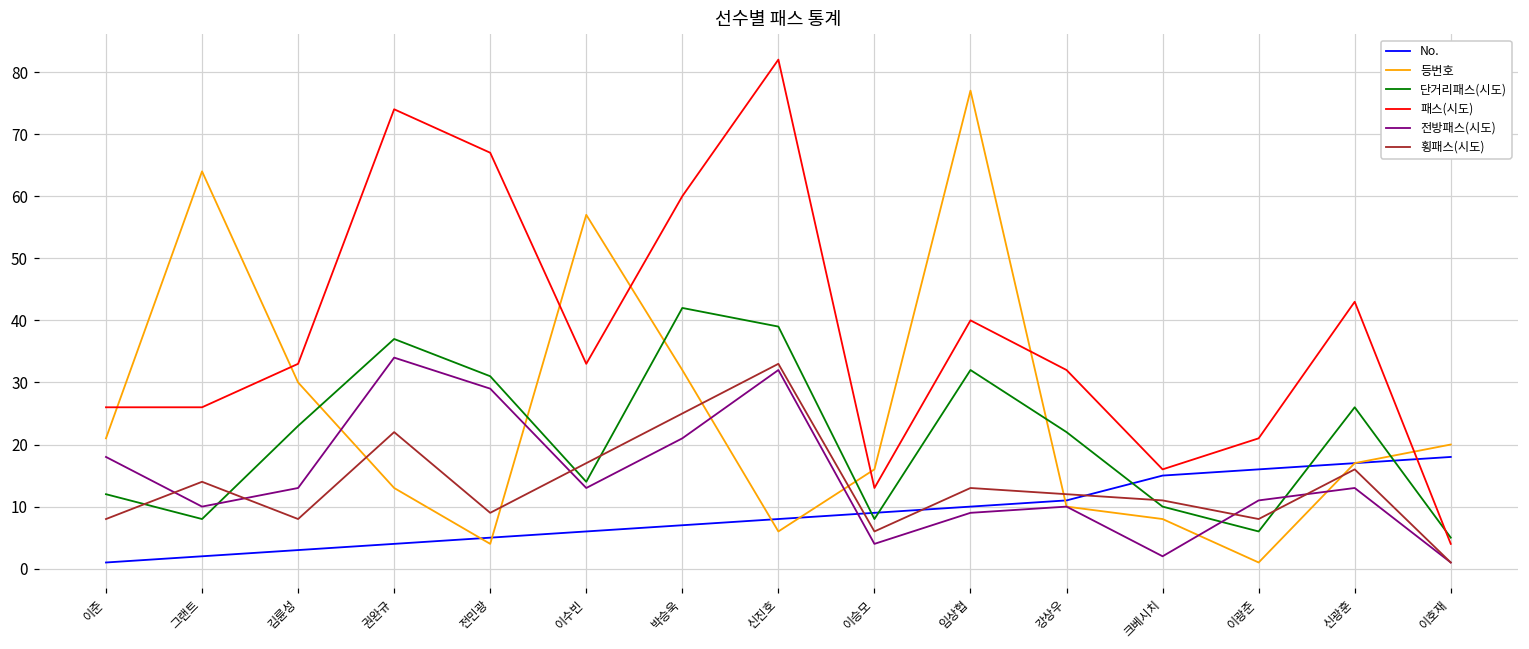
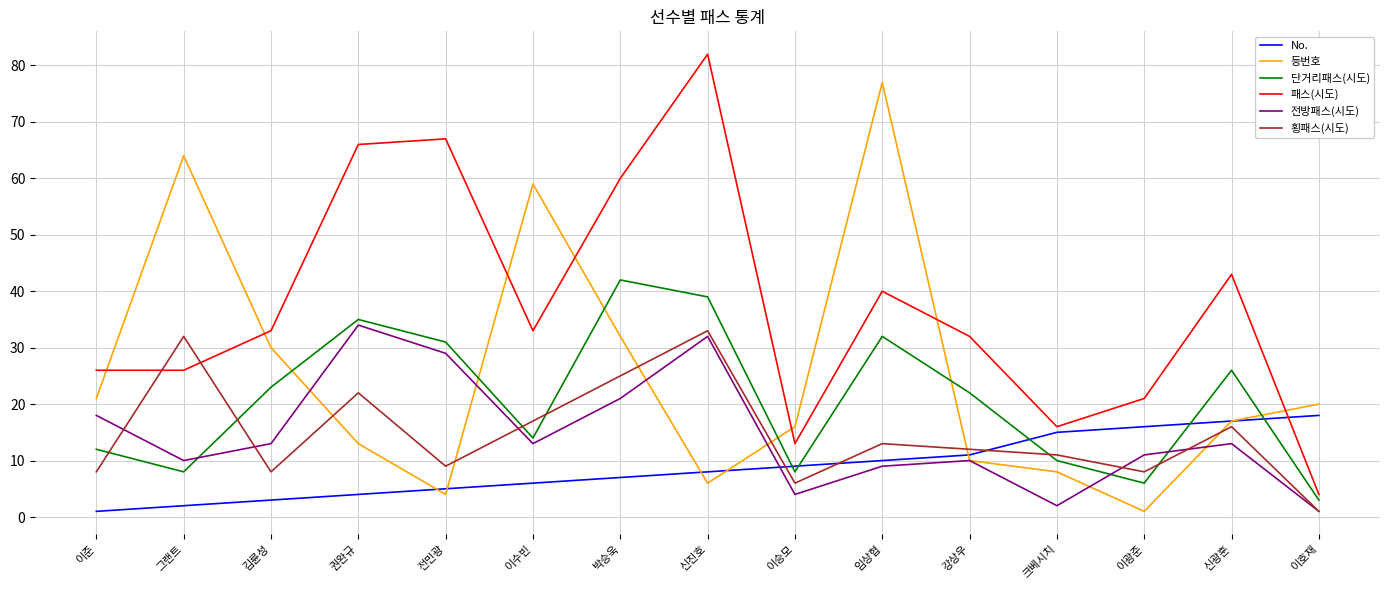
횡패스(시도), 그랜트: 14 -> 32
단거리패스(시도), 권완규: 37 -> 35
패스(시도), 권완규: 74 -> 66
등번호, 이수빈: 57 -> 59
단거리패스(시도), 이호재: 5 -> 3
